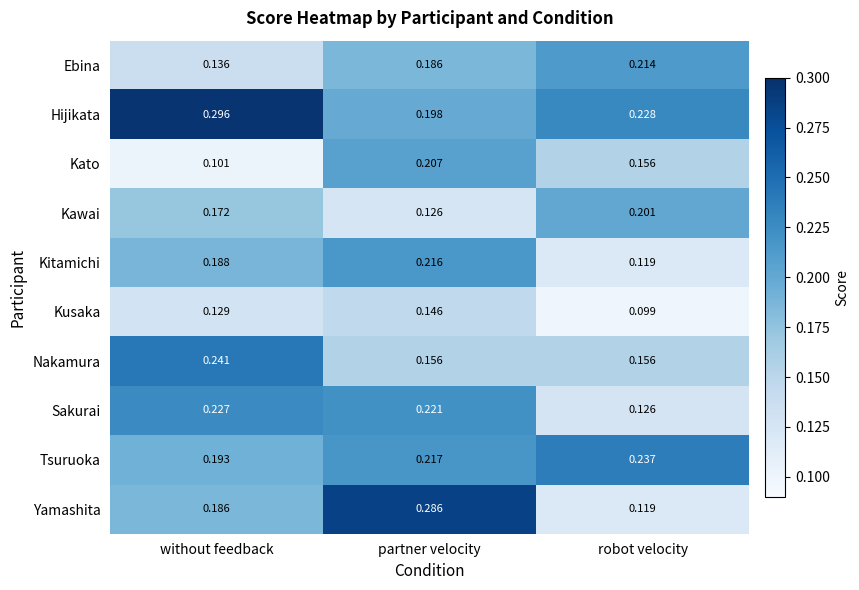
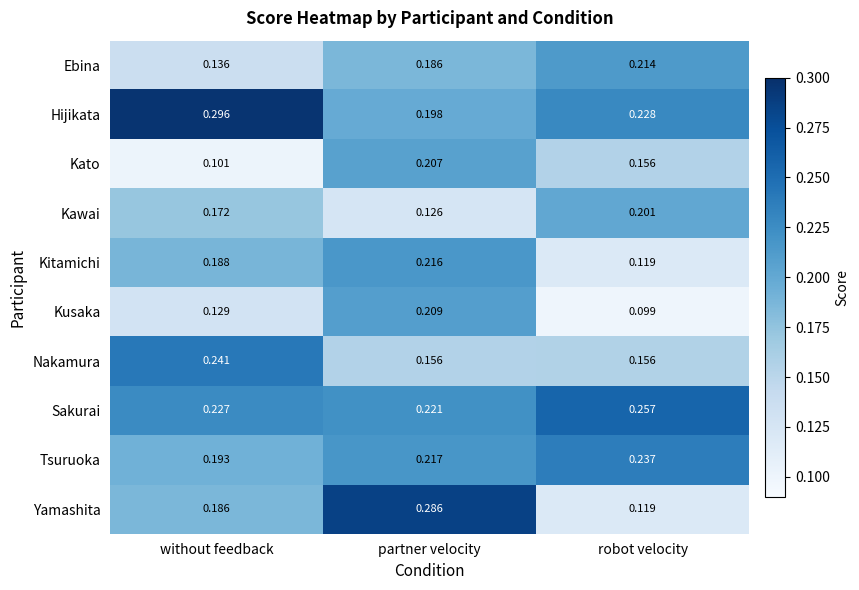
Kusaka, partner velocity: 0.146 -> 0.209
Sakurai, robot velocity: 0.126 -> 0.257
